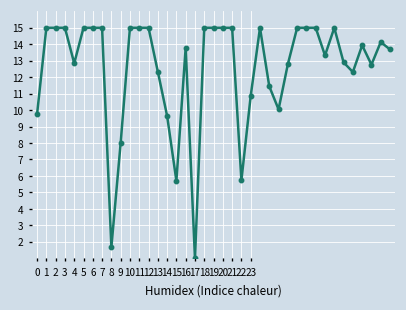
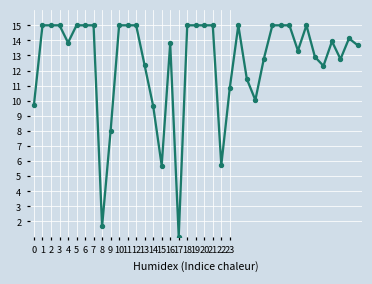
4: 12.8 -> 13.9
